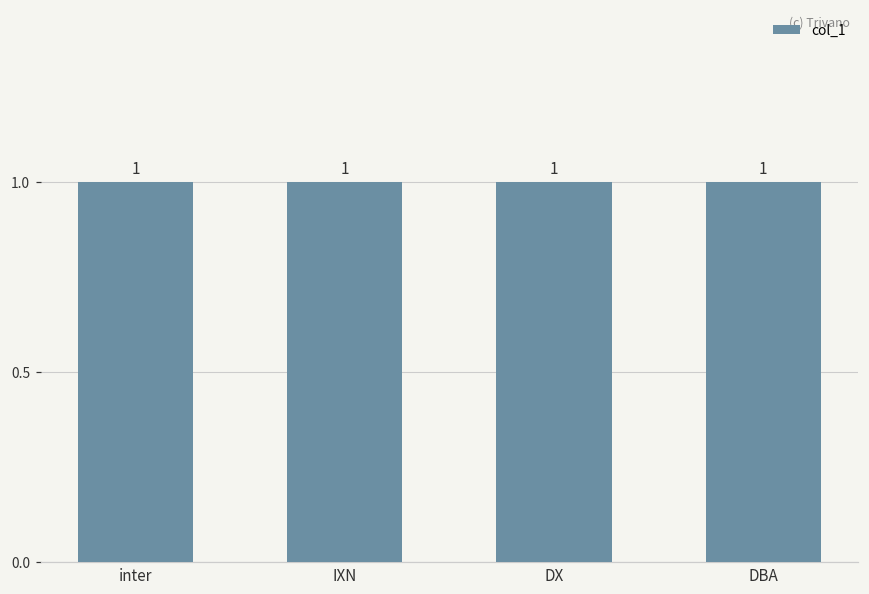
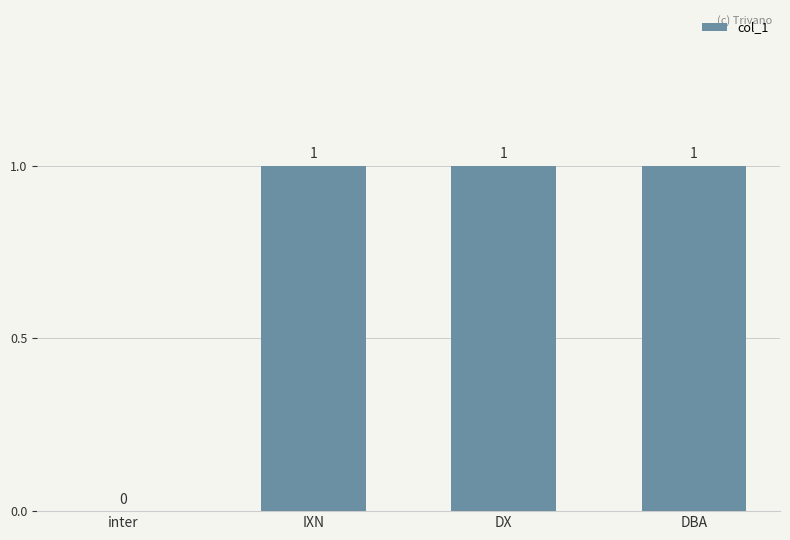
inter: 1 -> 0
